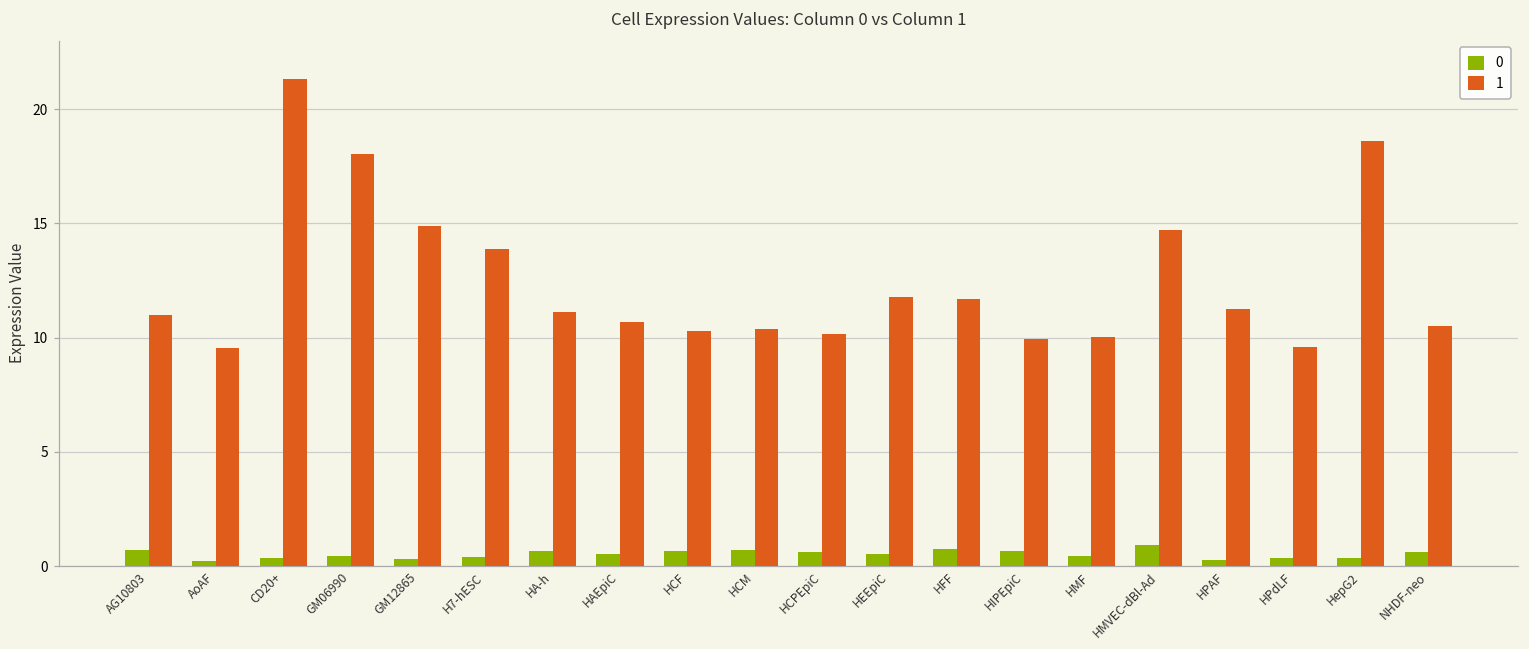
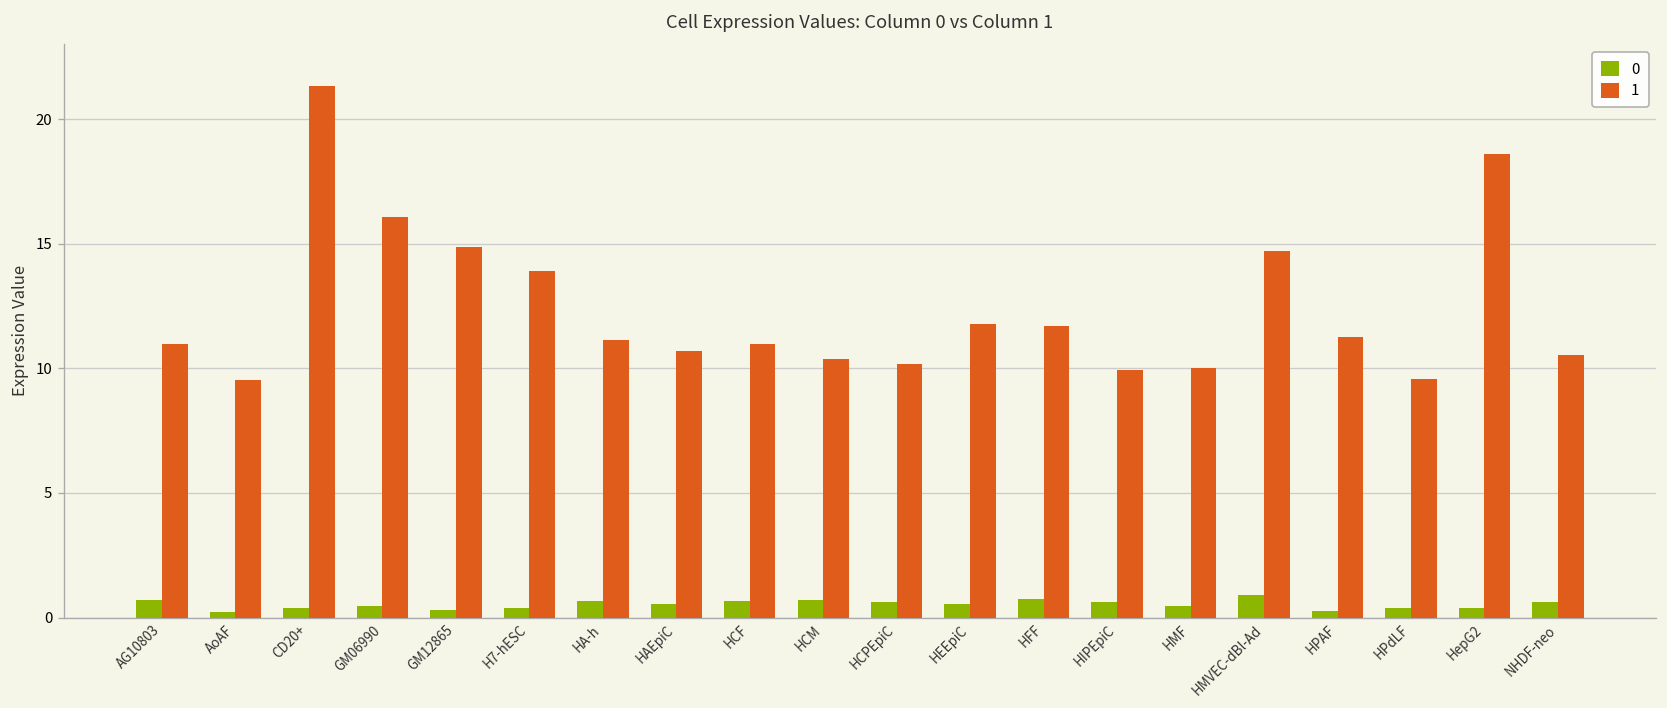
1, GM06990: 18.0 -> 16.1
1, HCF: 10.3 -> 11.0
